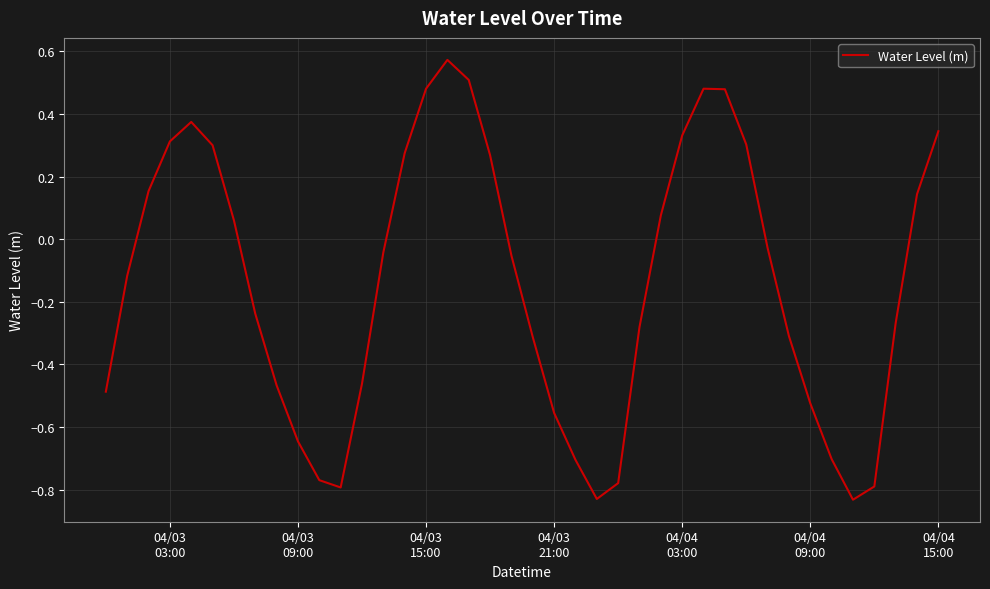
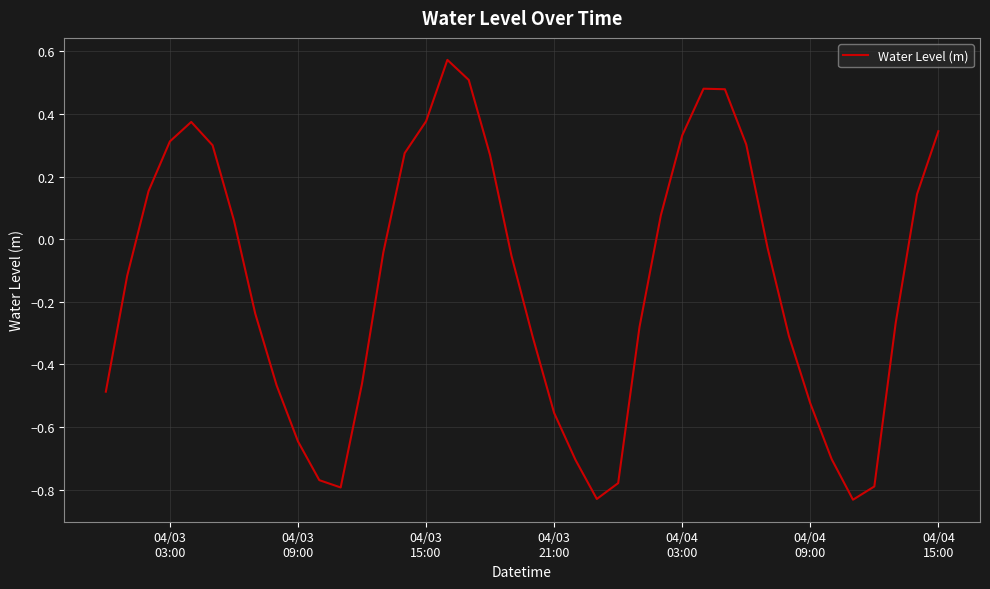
04/03 15:00: 0.48 -> 0.38
